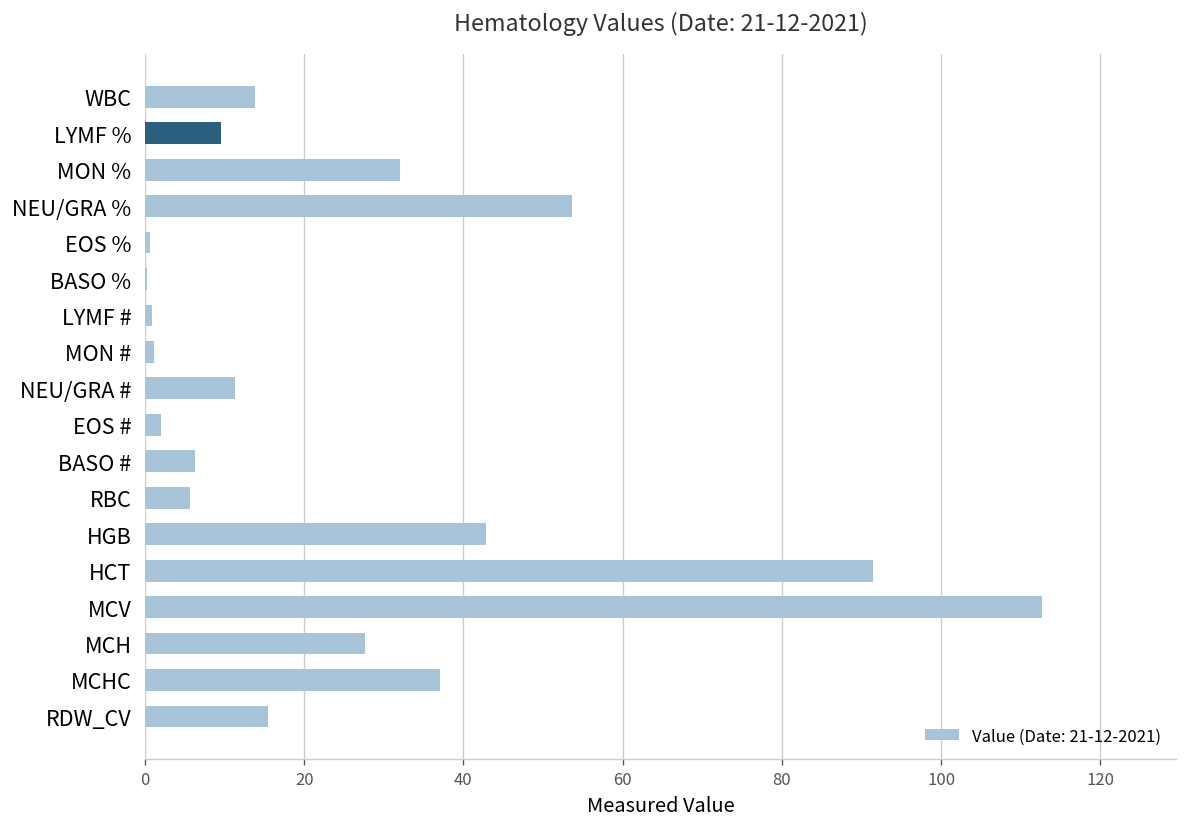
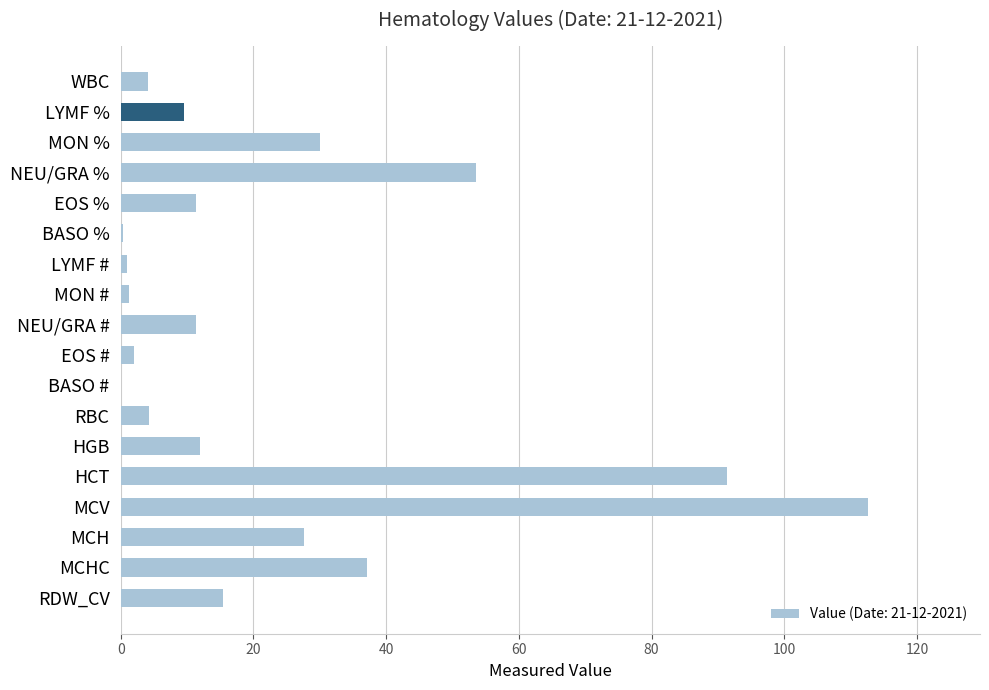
WBC: 14 -> 4
MON %: 32 -> 30
EOS %: 1 -> 11
BASO #: 6 -> 0
RBC: 6 -> 4
HGB: 43 -> 12
